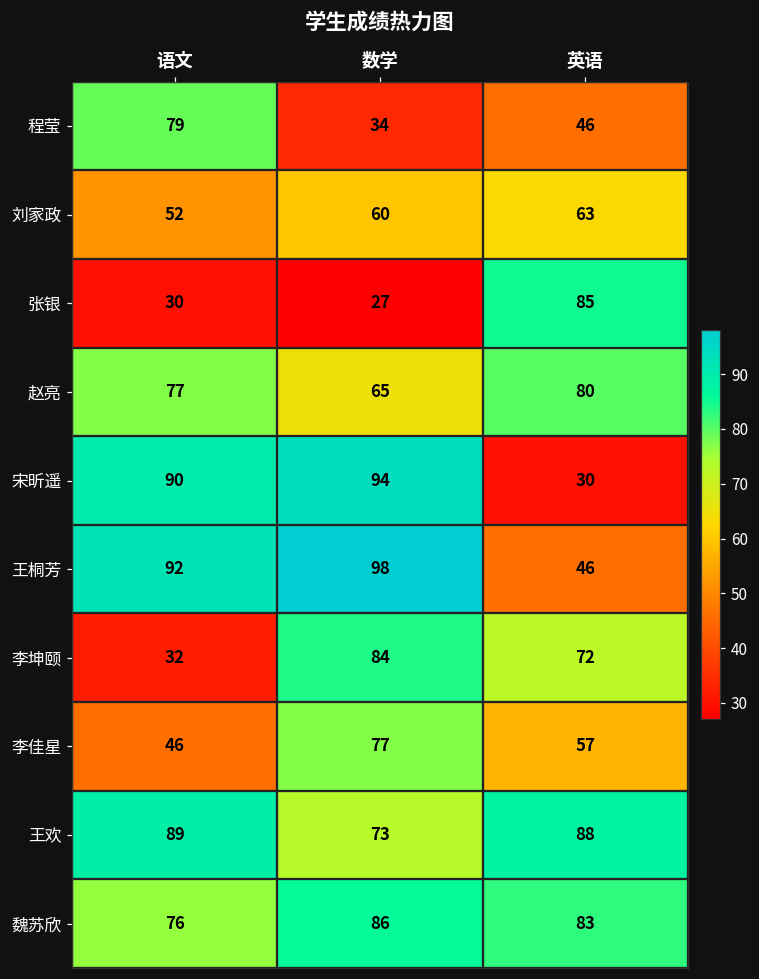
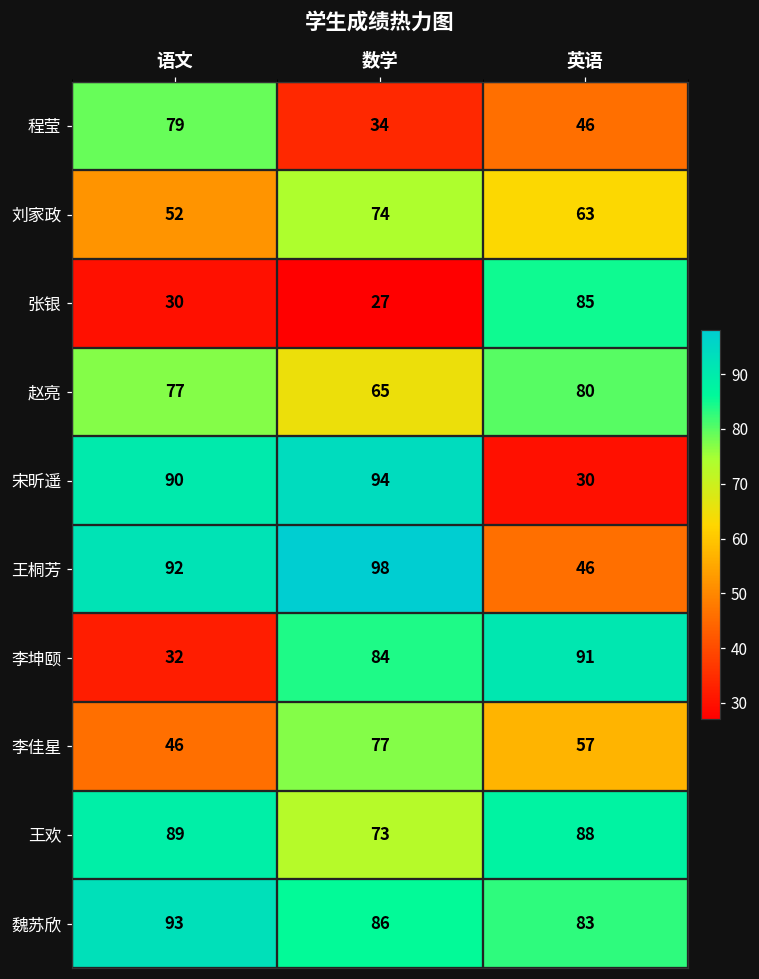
刘家政, 数学: 60 -> 74
李坤颐, 英语: 72 -> 91
魏苏欣, 语文: 76 -> 93
